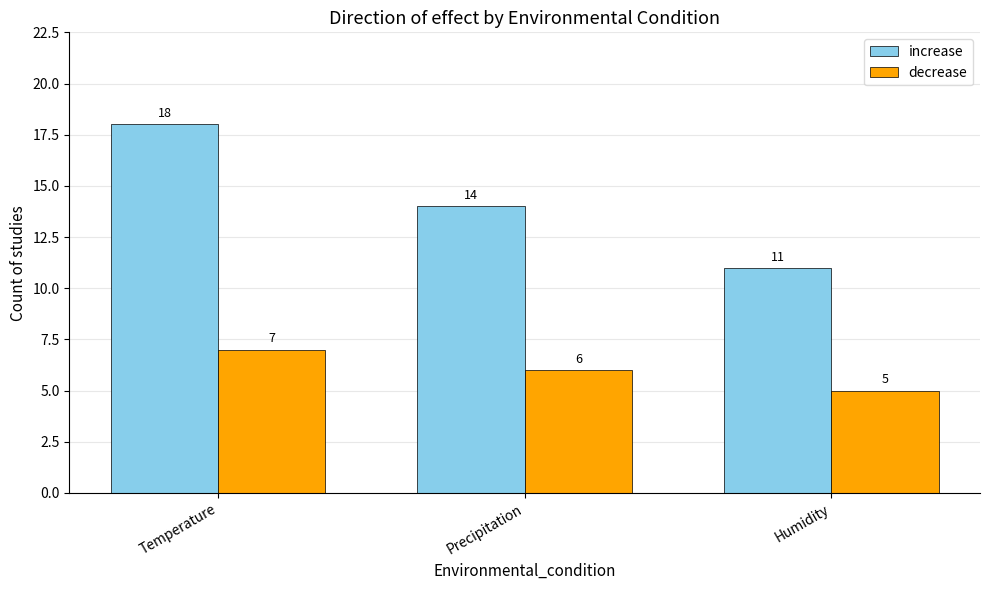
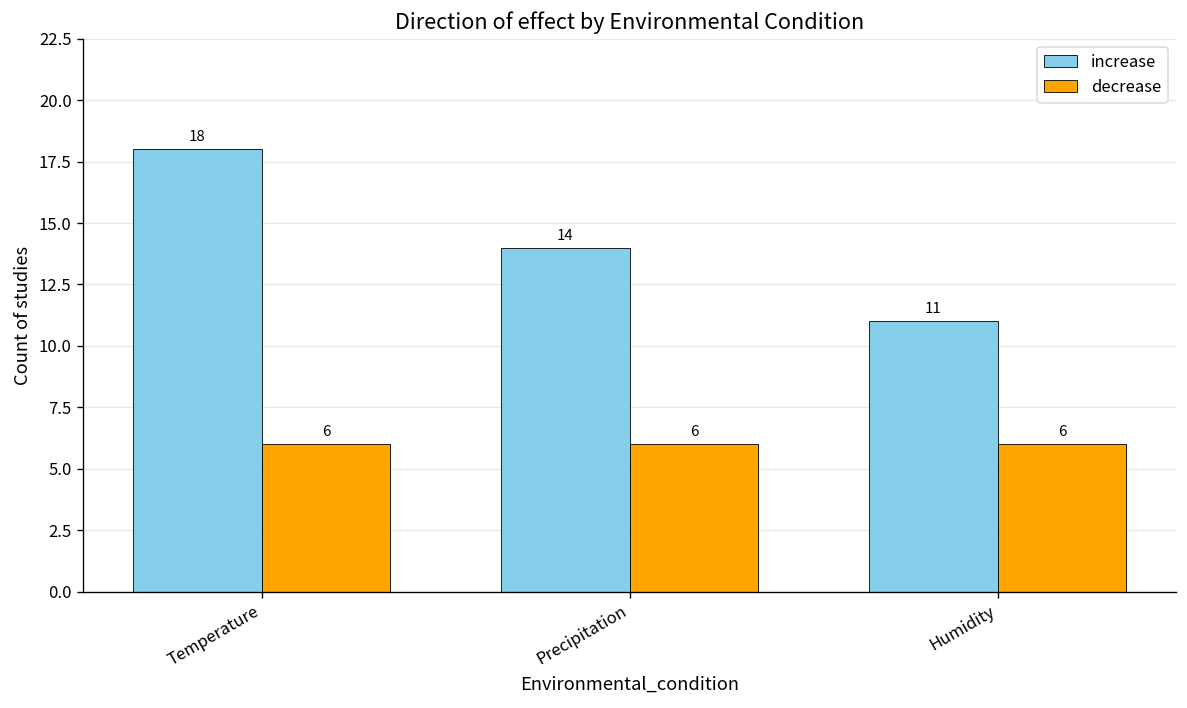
decrease, Temperature: 7 -> 6
decrease, Humidity: 5 -> 6
